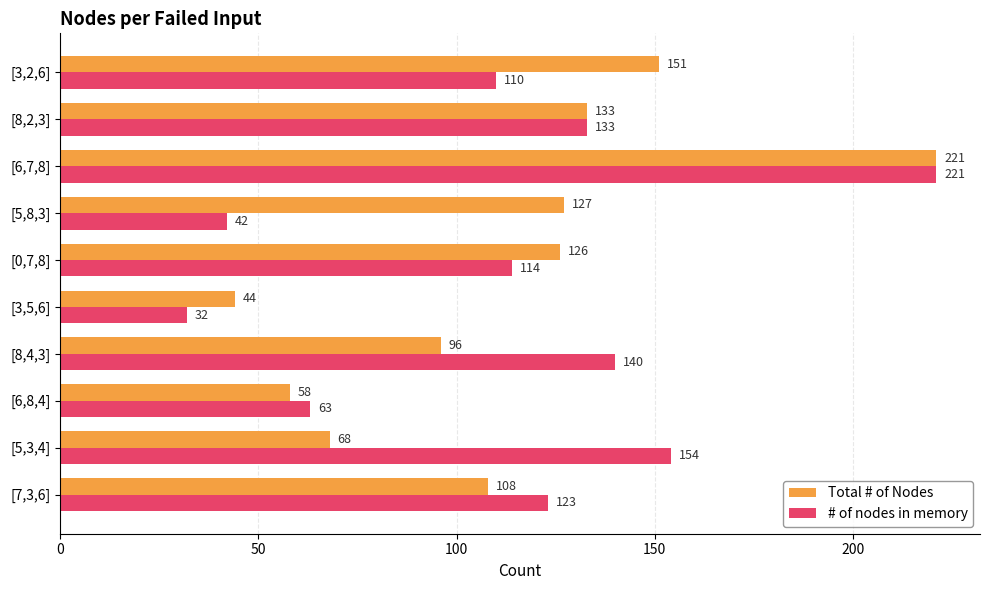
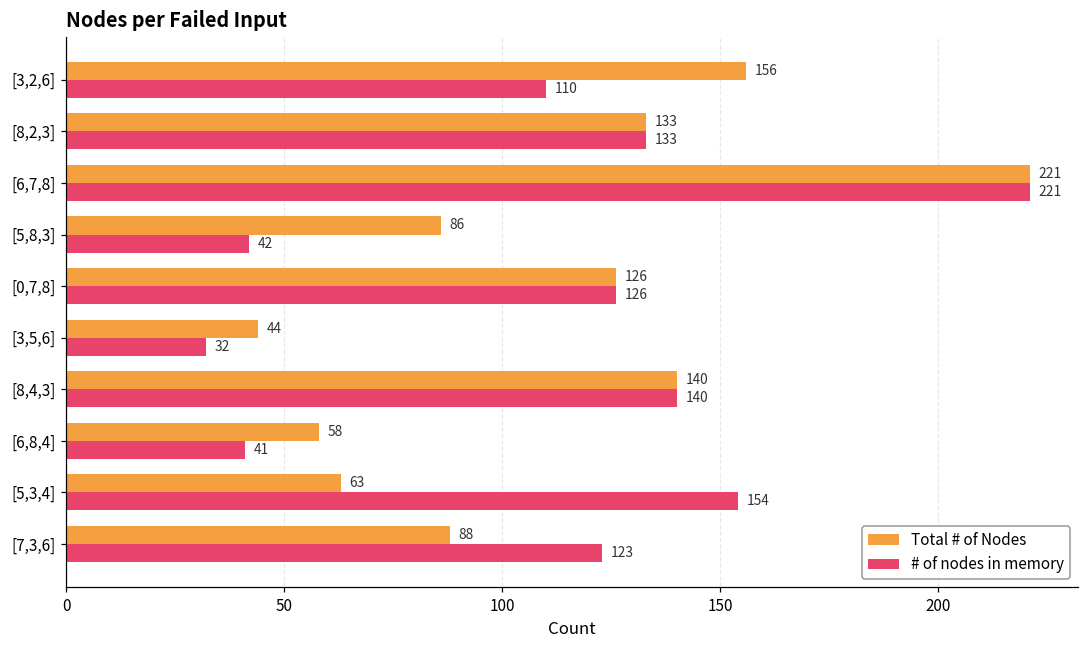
Total # of Nodes, [3,2,6]: 151 -> 156
Total # of Nodes, [5,8,3]: 127 -> 86
# of nodes in memory, [0,7,8]: 114 -> 126
Total # of Nodes, [8,4,3]: 96 -> 140
# of nodes in memory, [6,8,4]: 63 -> 41
Total # of Nodes, [5,3,4]: 68 -> 63
Total # of Nodes, [7,3,6]: 108 -> 88
